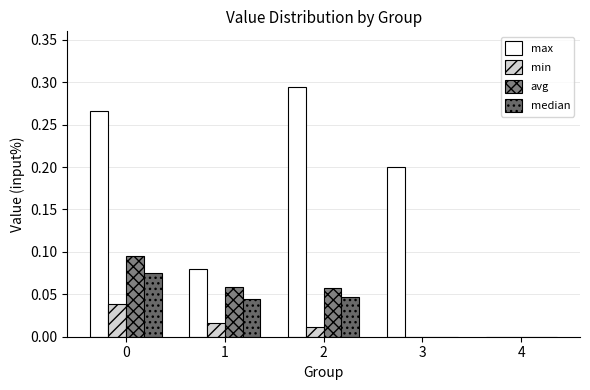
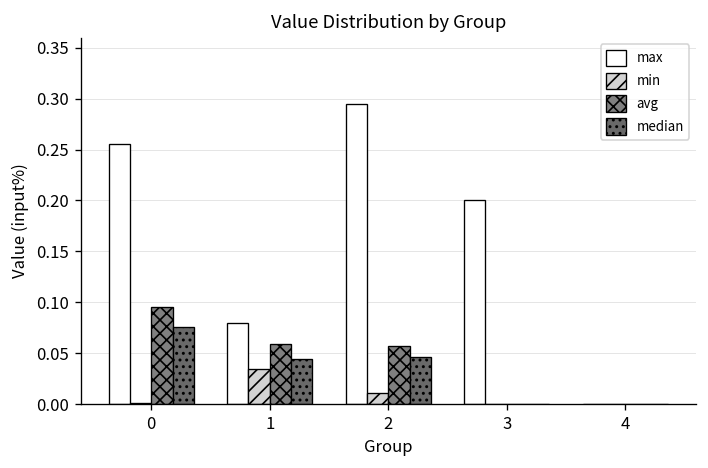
max, 0: 0.27 -> 0.26
min, 0: 0.04 -> 0.00
min, 1: 0.02 -> 0.03
